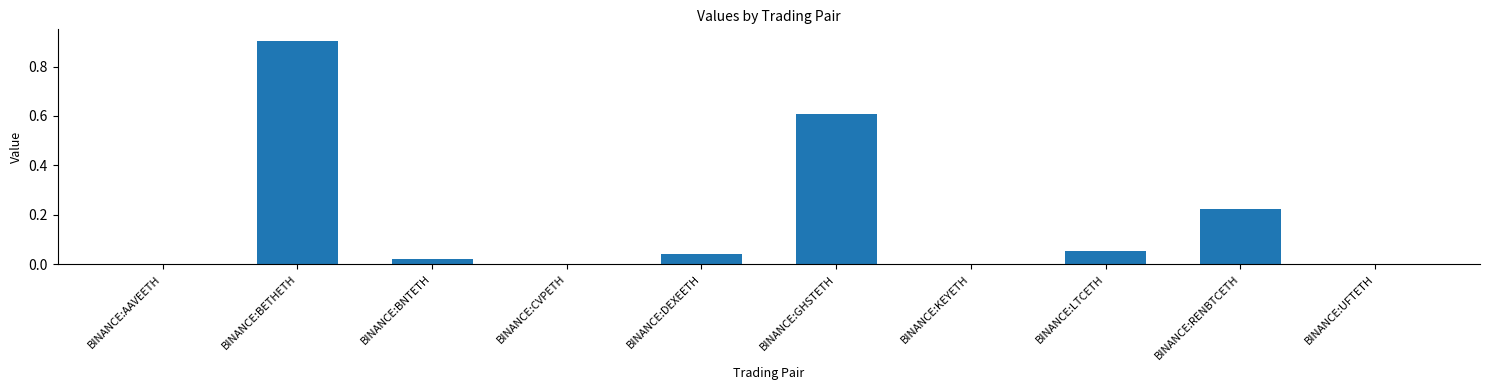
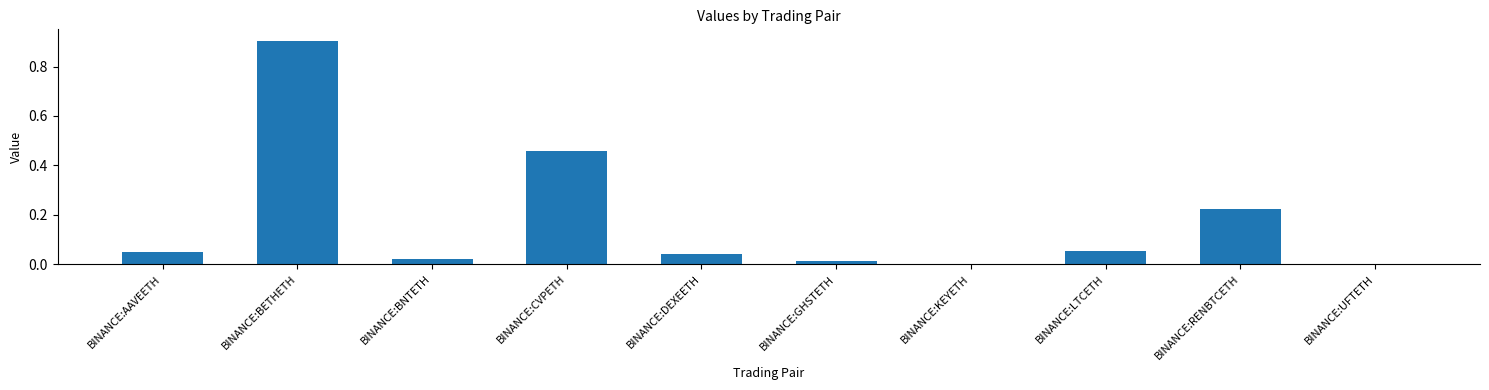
BINANCE:AAVEETH: 0.00 -> 0.05
BINANCE:CVPETH: 0.00 -> 0.46
BINANCE:GHSTETH: 0.61 -> 0.01
